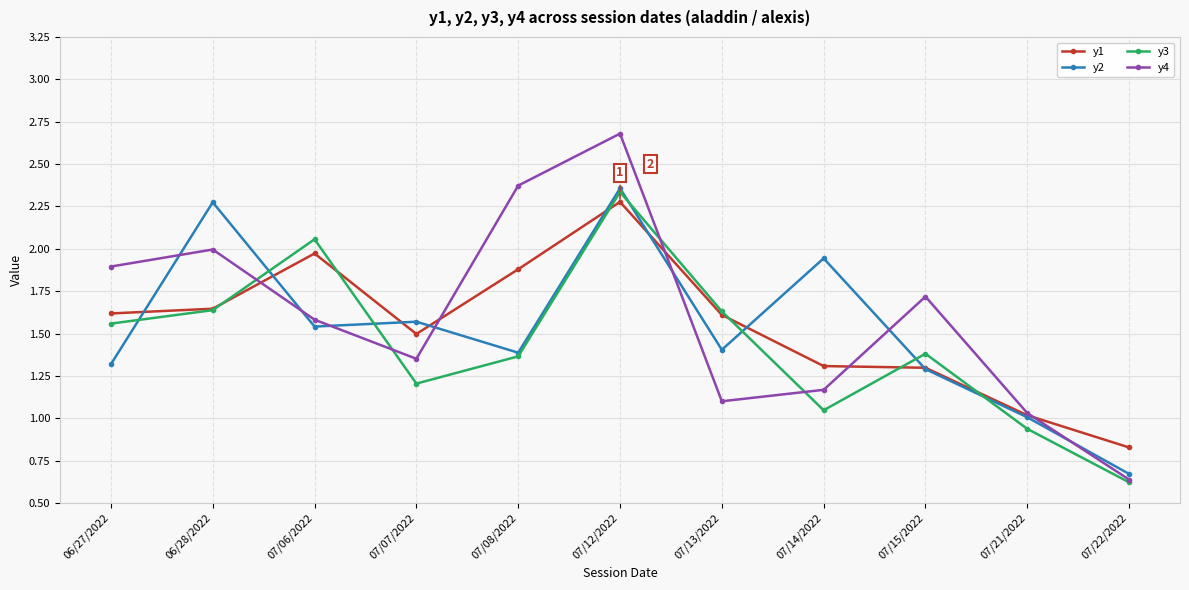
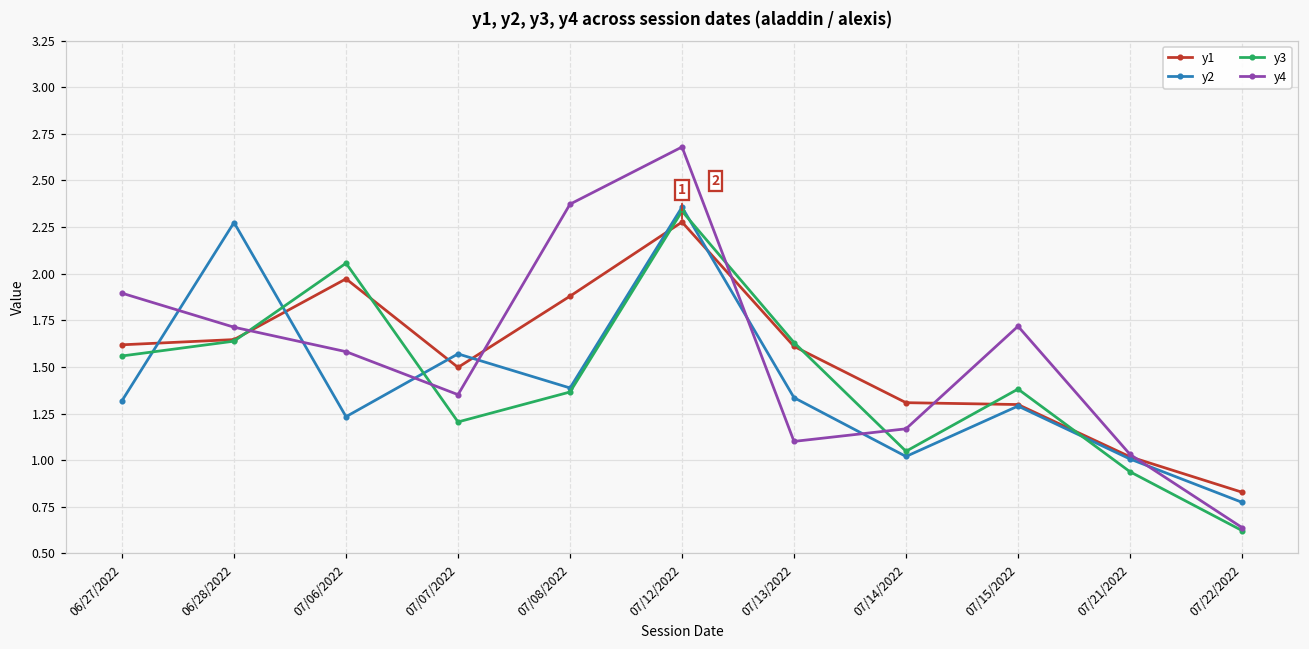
y4, 06/28/2022: 2.00 -> 1.71
y2, 07/06/2022: 1.54 -> 1.23
y2, 07/13/2022: 1.40 -> 1.33
y2, 07/14/2022: 1.94 -> 1.02
y2, 07/22/2022: 0.67 -> 0.77
